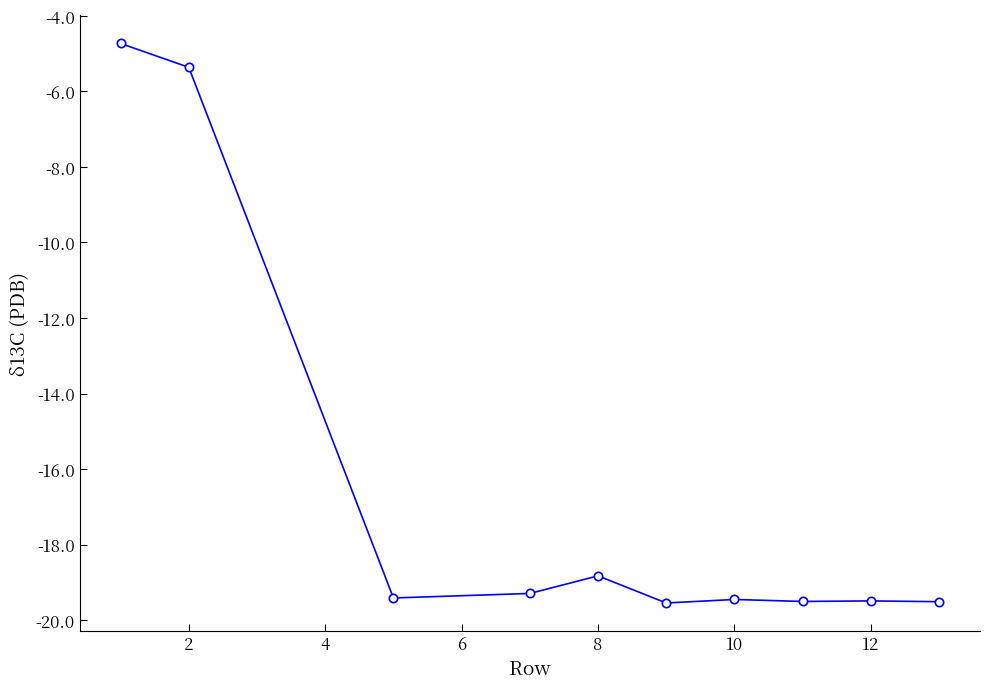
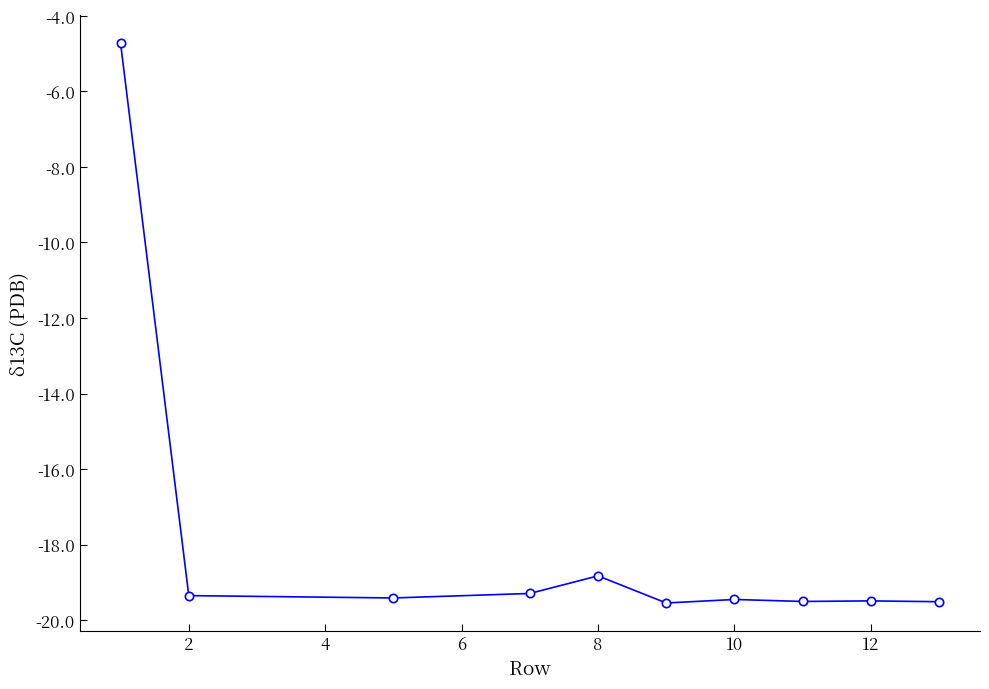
2: -5.4 -> -19.3
